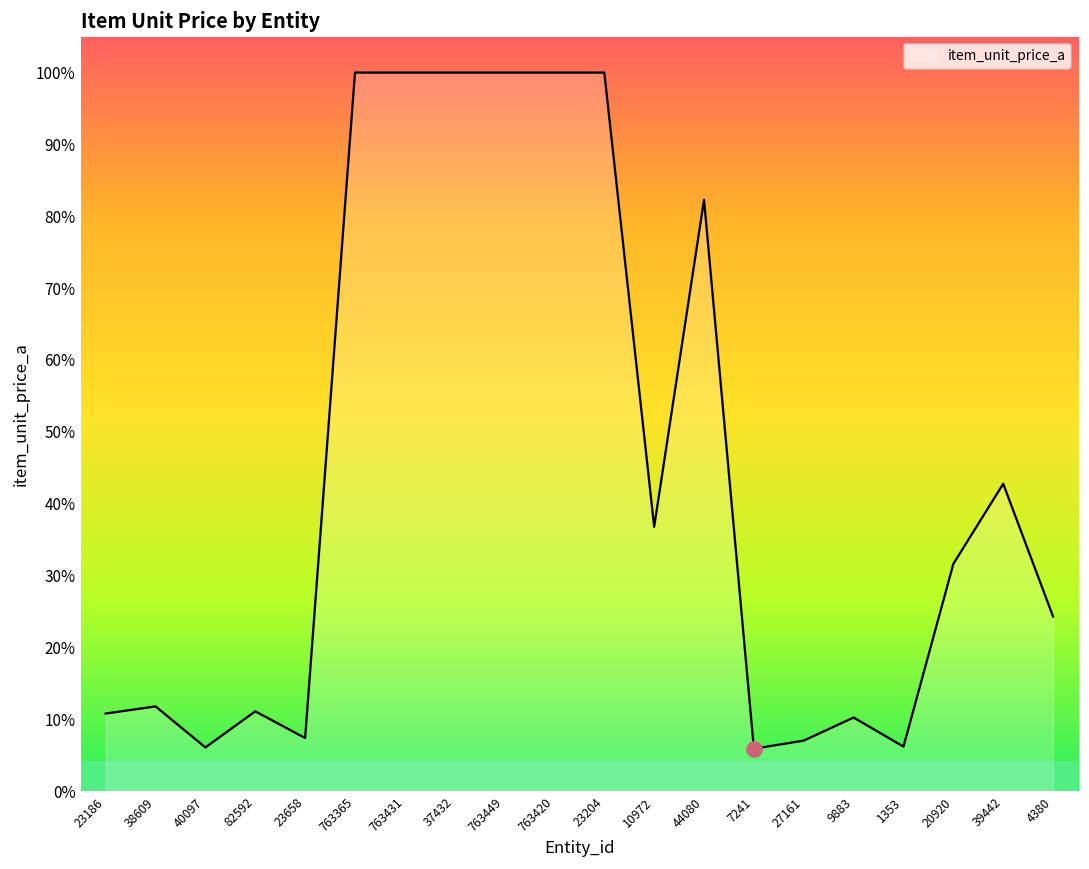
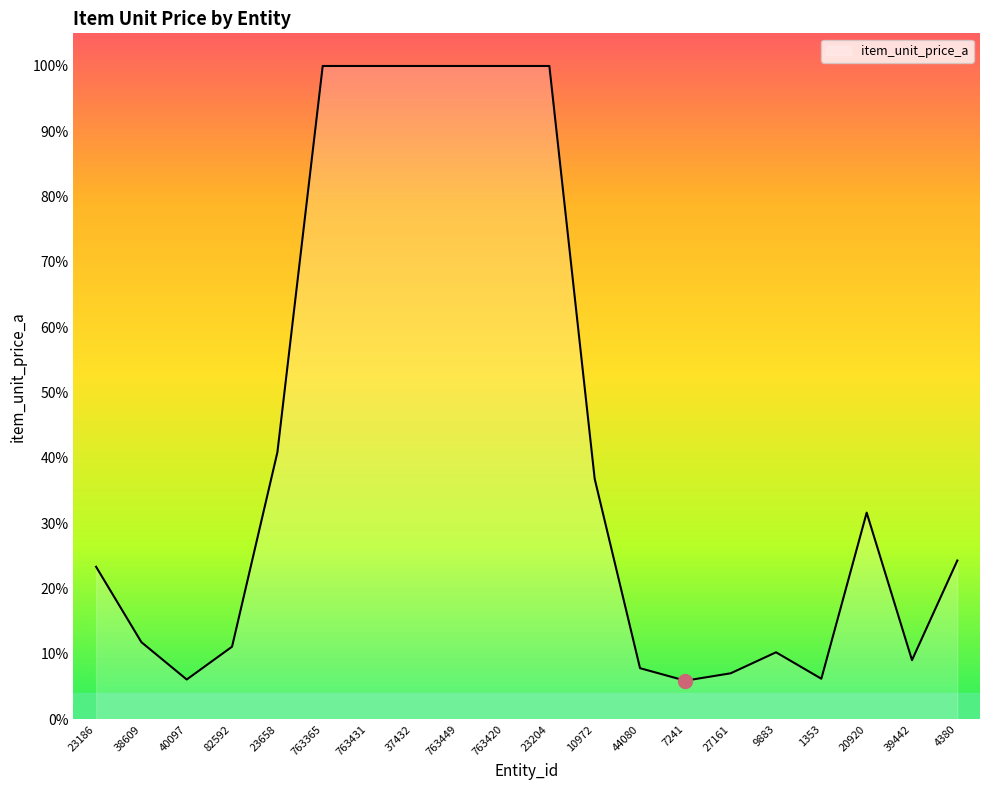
item_unit_price_a, 23186: 11% -> 23%
item_unit_price_a, 23658: 7% -> 41%
item_unit_price_a, 44080: 82% -> 8%
item_unit_price_a, 39442: 43% -> 9%
